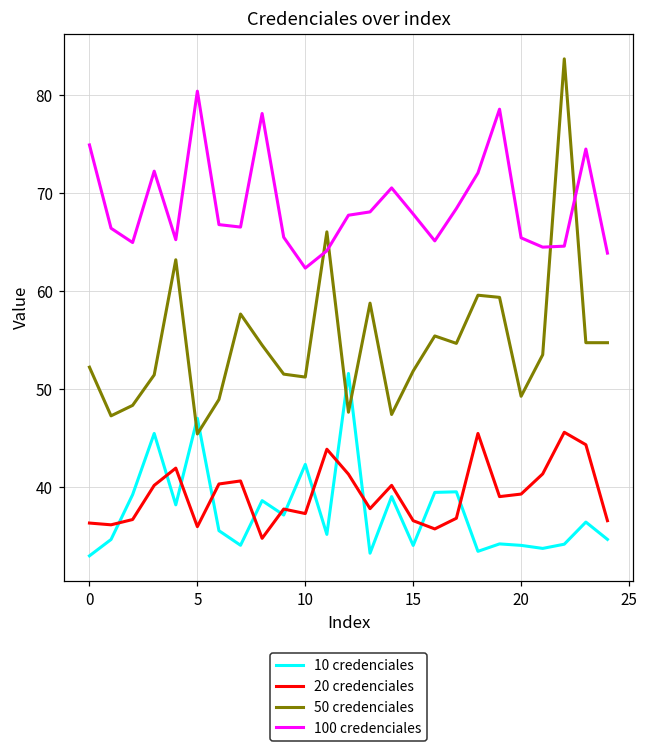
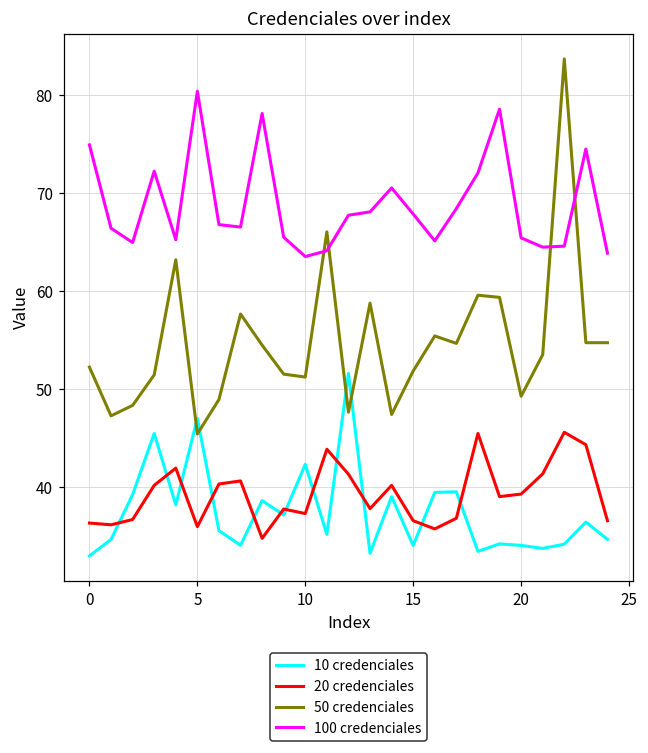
100 credenciales, 10: 62 -> 64
